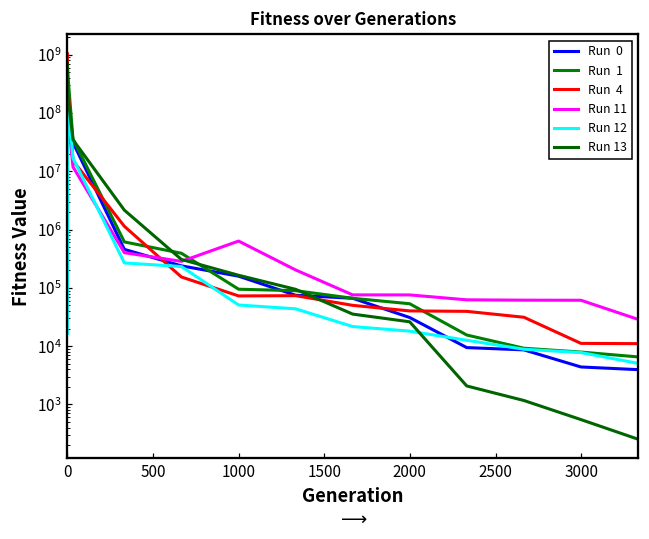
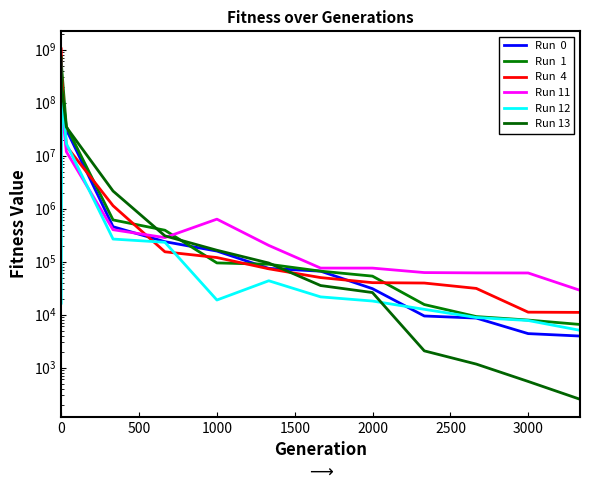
Run 4, 1000: 70000 -> 120000
Run 12, 1000: 50000 -> 19000
